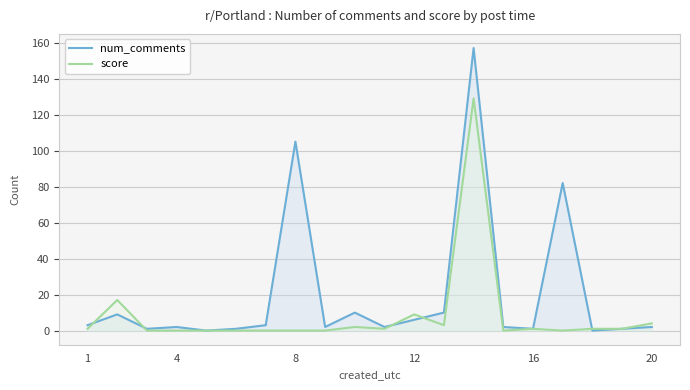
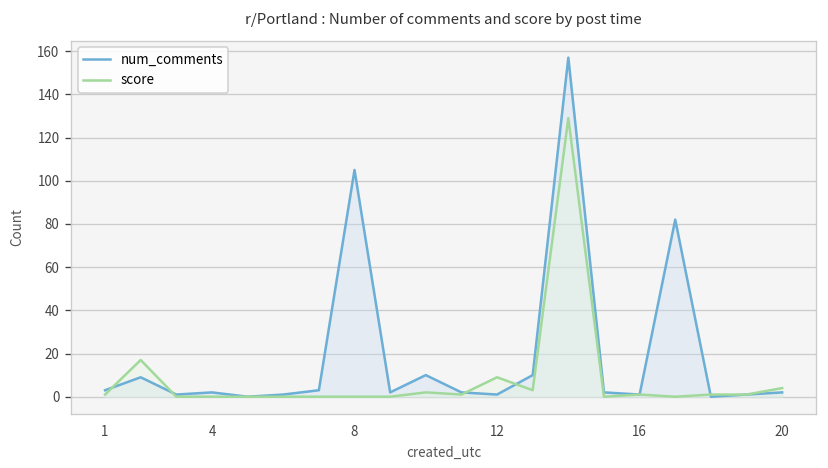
num_comments, 12: 6 -> 1
